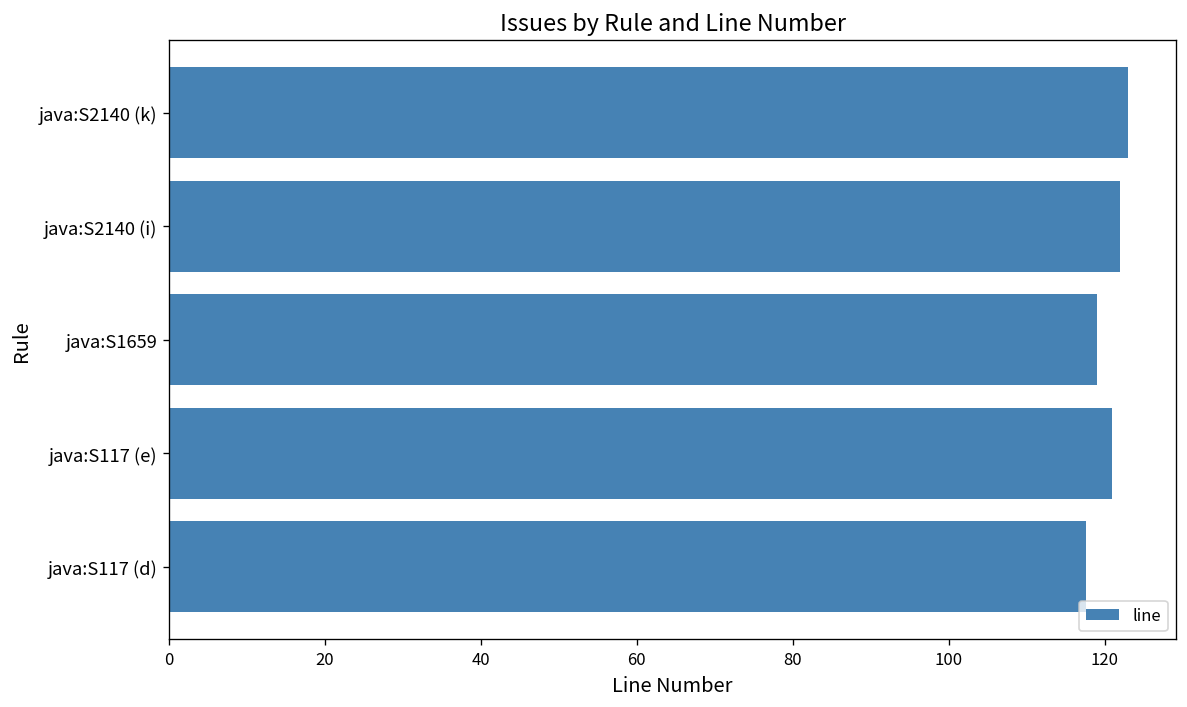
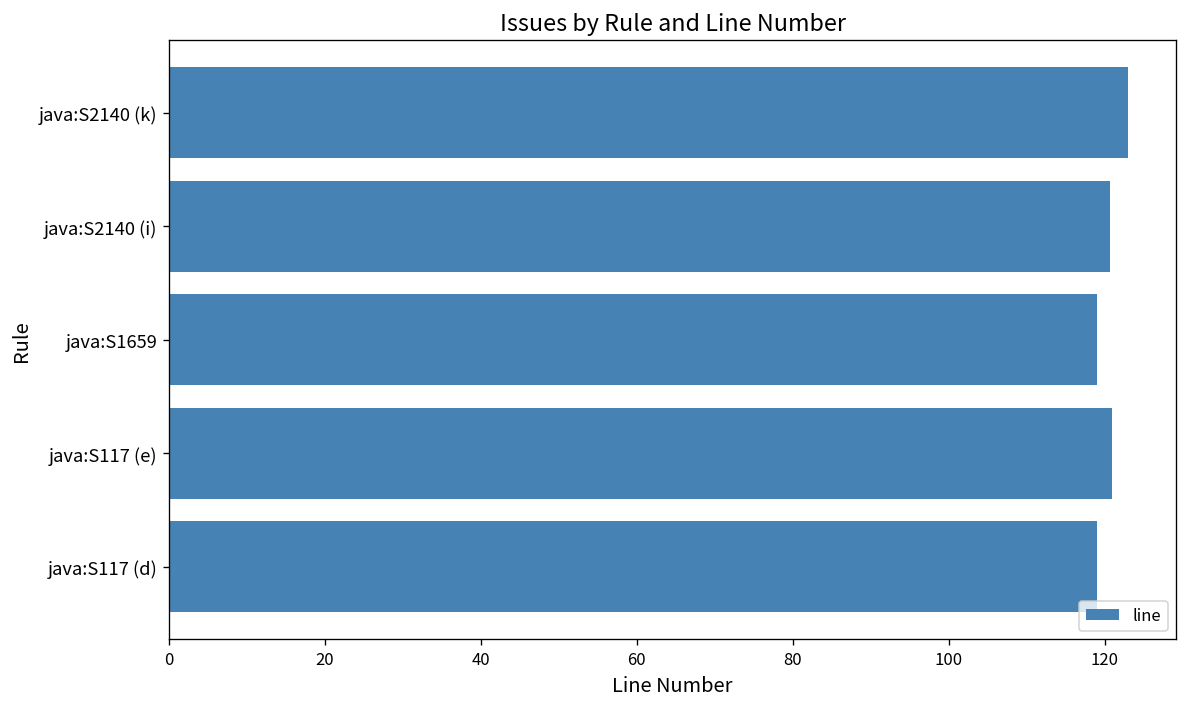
java:S2140 (i): 122 -> 121
java:S117 (d): 118 -> 119
